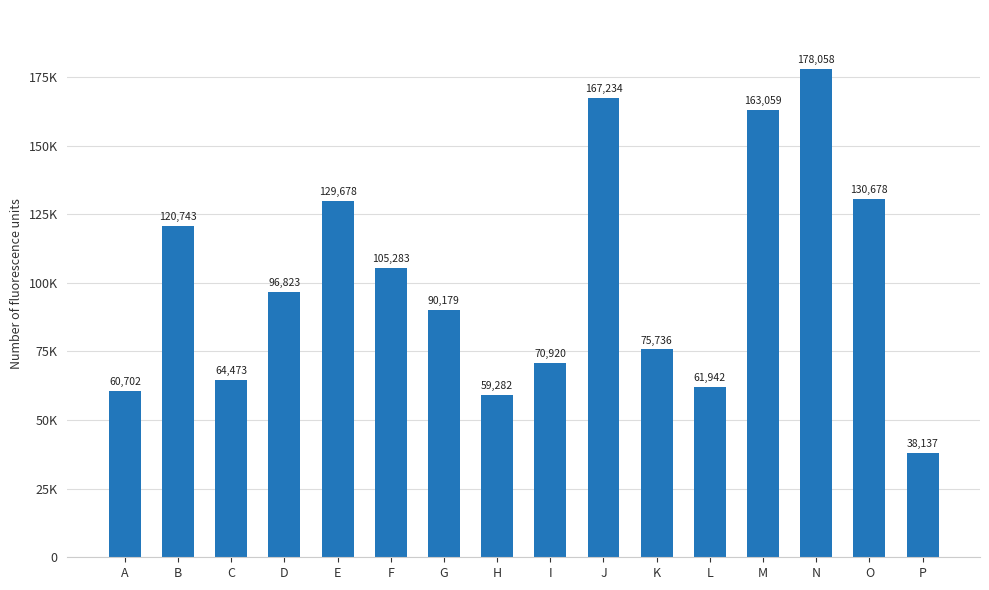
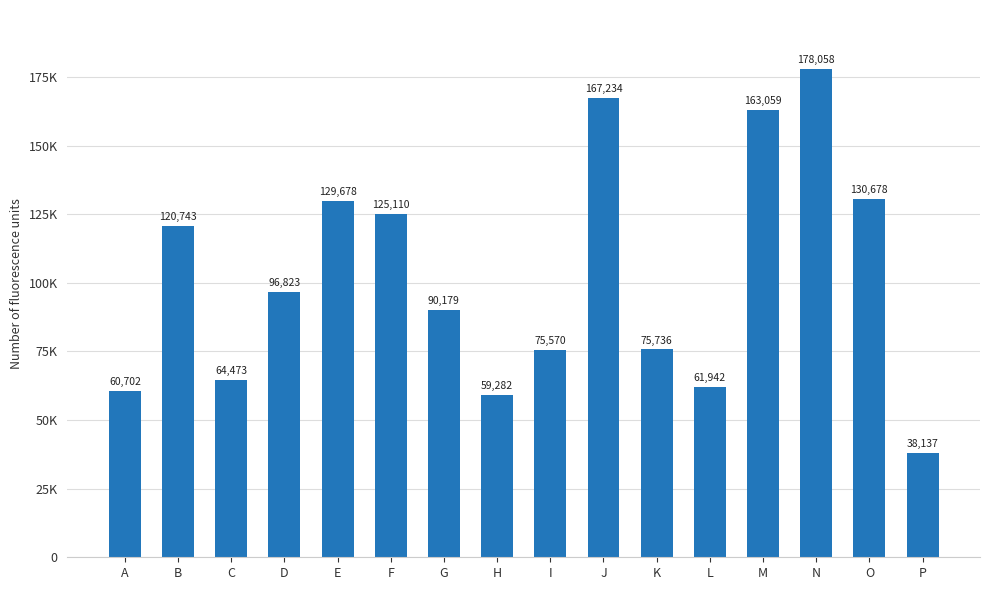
F: 105,283 -> 125,110
I: 70,920 -> 75,570
